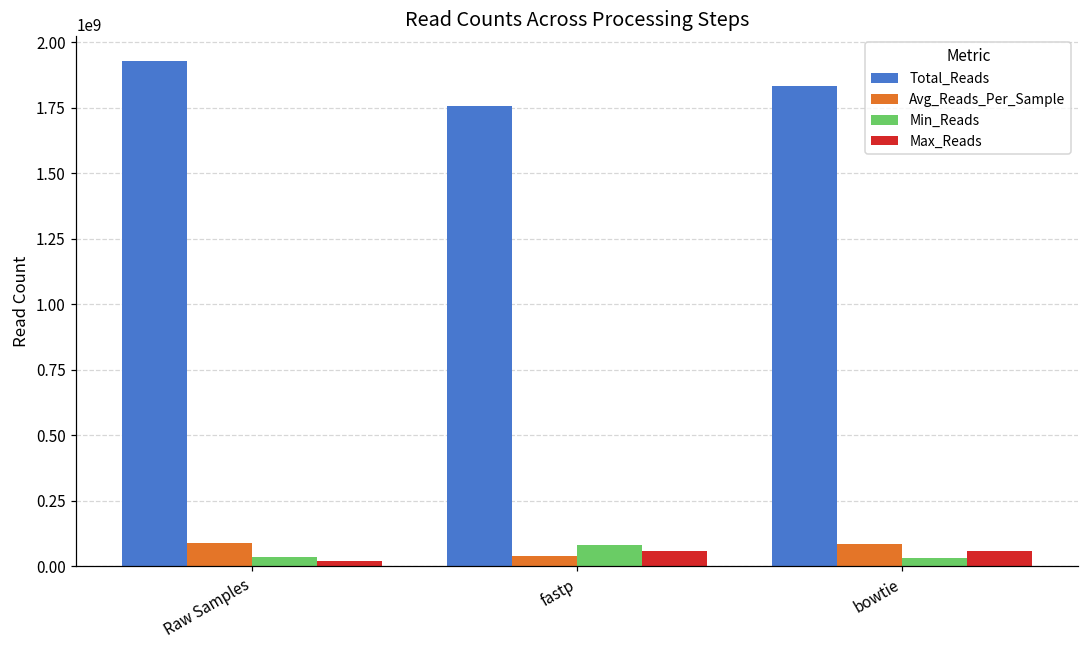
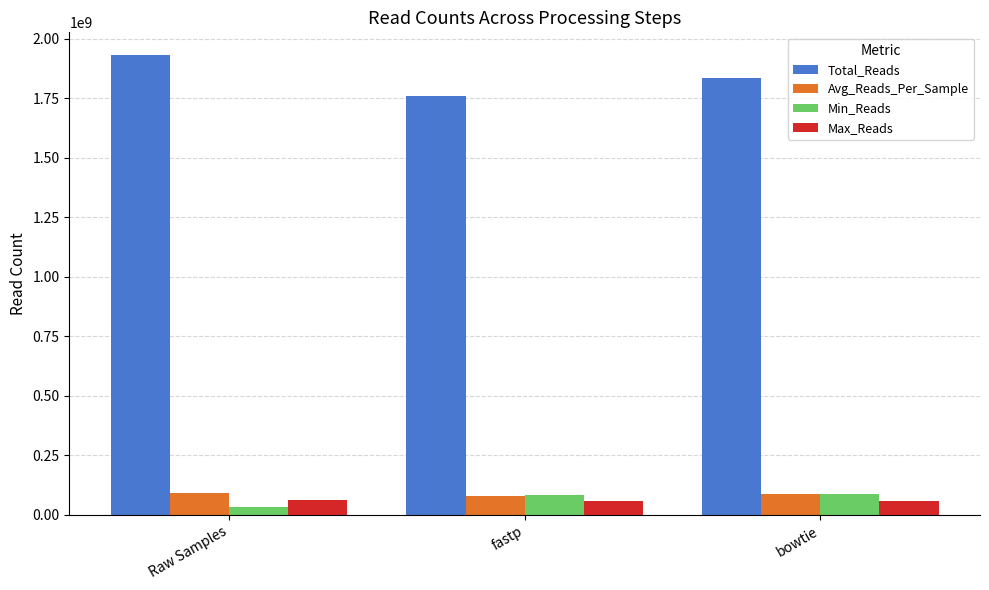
Max_Reads, Raw Samples: 20000000 -> 60000000
Avg_Reads_Per_Sample, fastp: 40000000 -> 80000000
Min_Reads, bowtie: 30000000 -> 90000000
